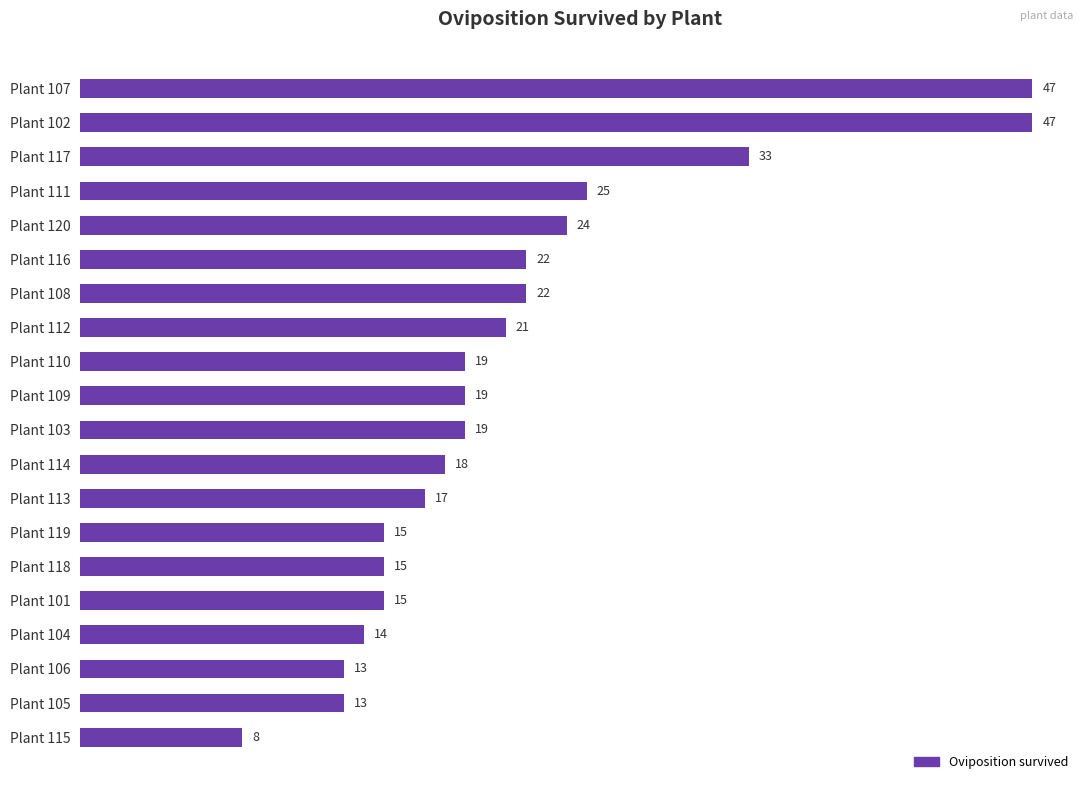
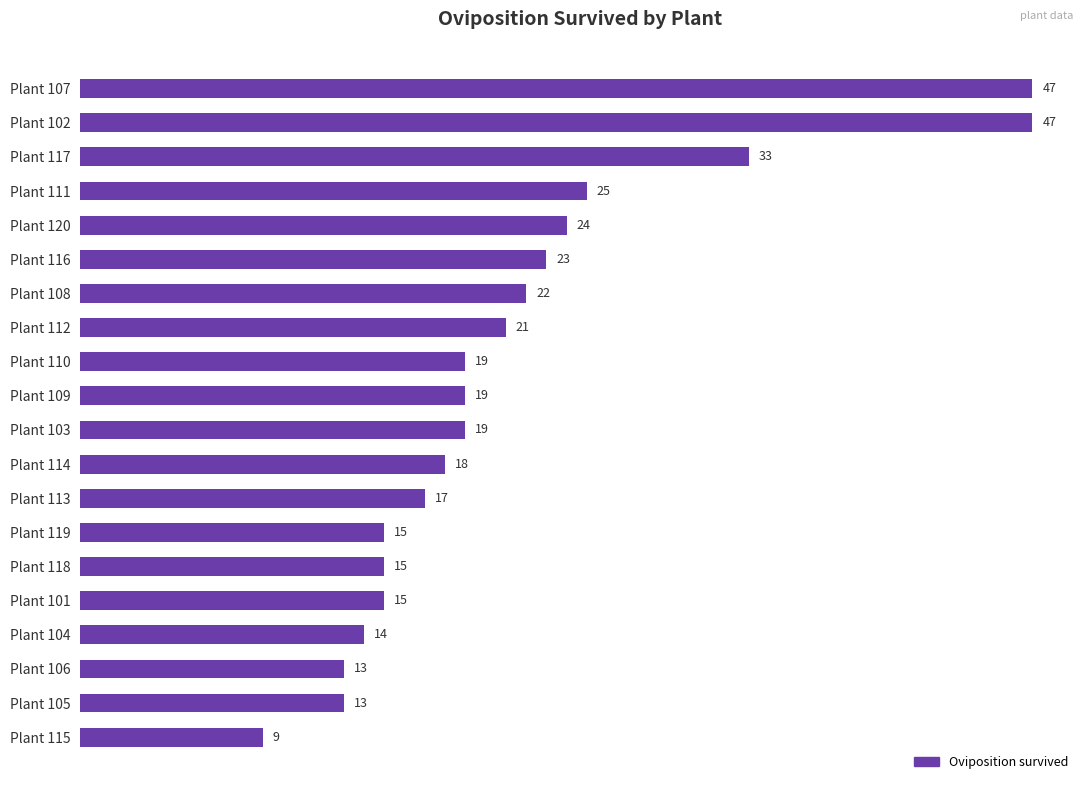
Plant 116: 22 -> 23
Plant 115: 8 -> 9
